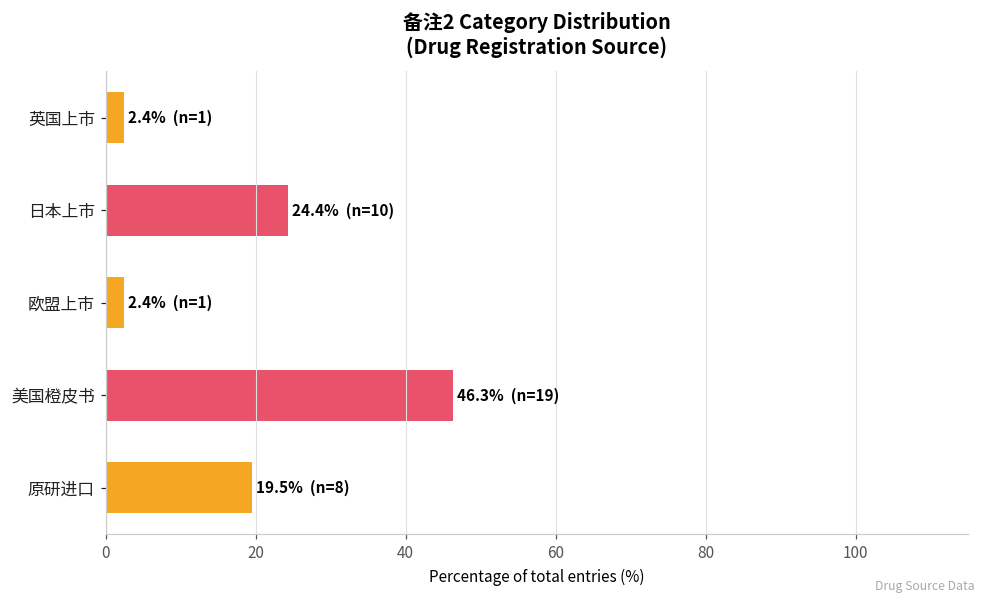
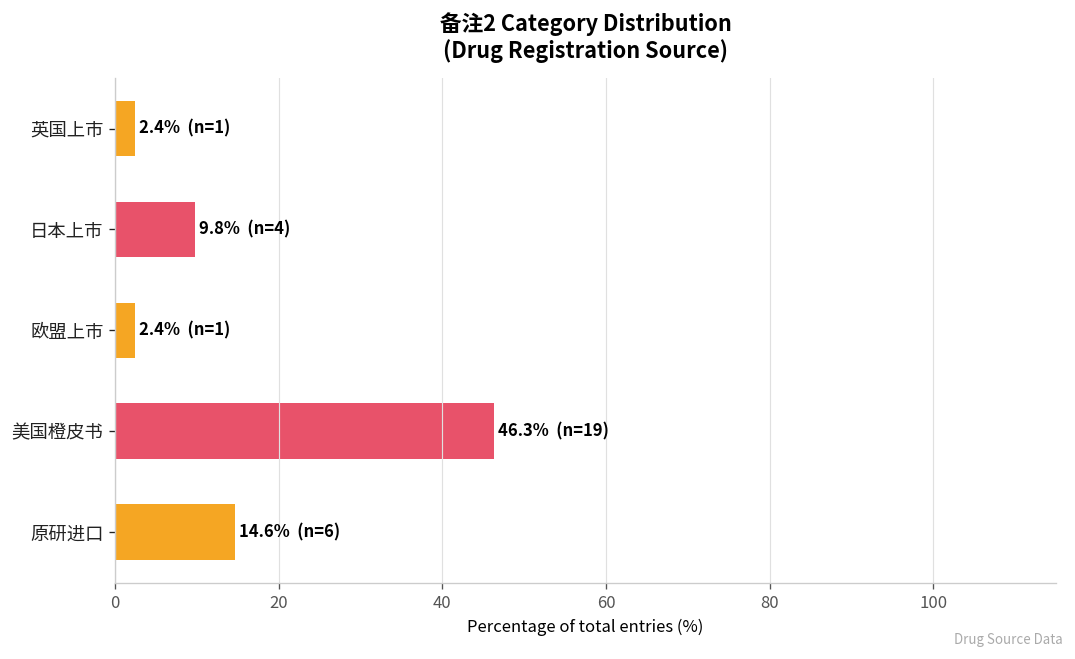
日本上市: 24.4% (n=10) -> 9.8% (n=4)
原研进口: 19.5% (n=8) -> 14.6% (n=6)
